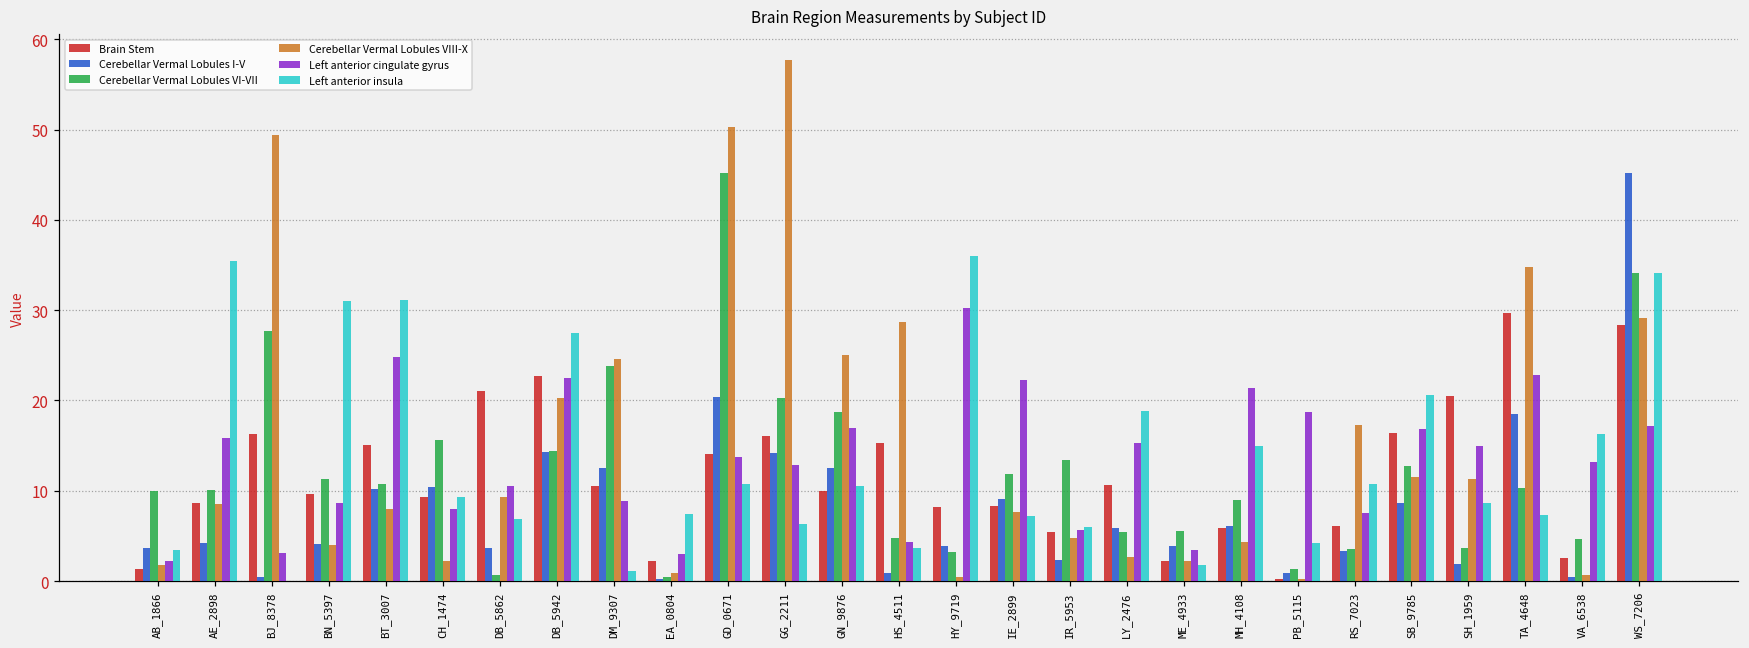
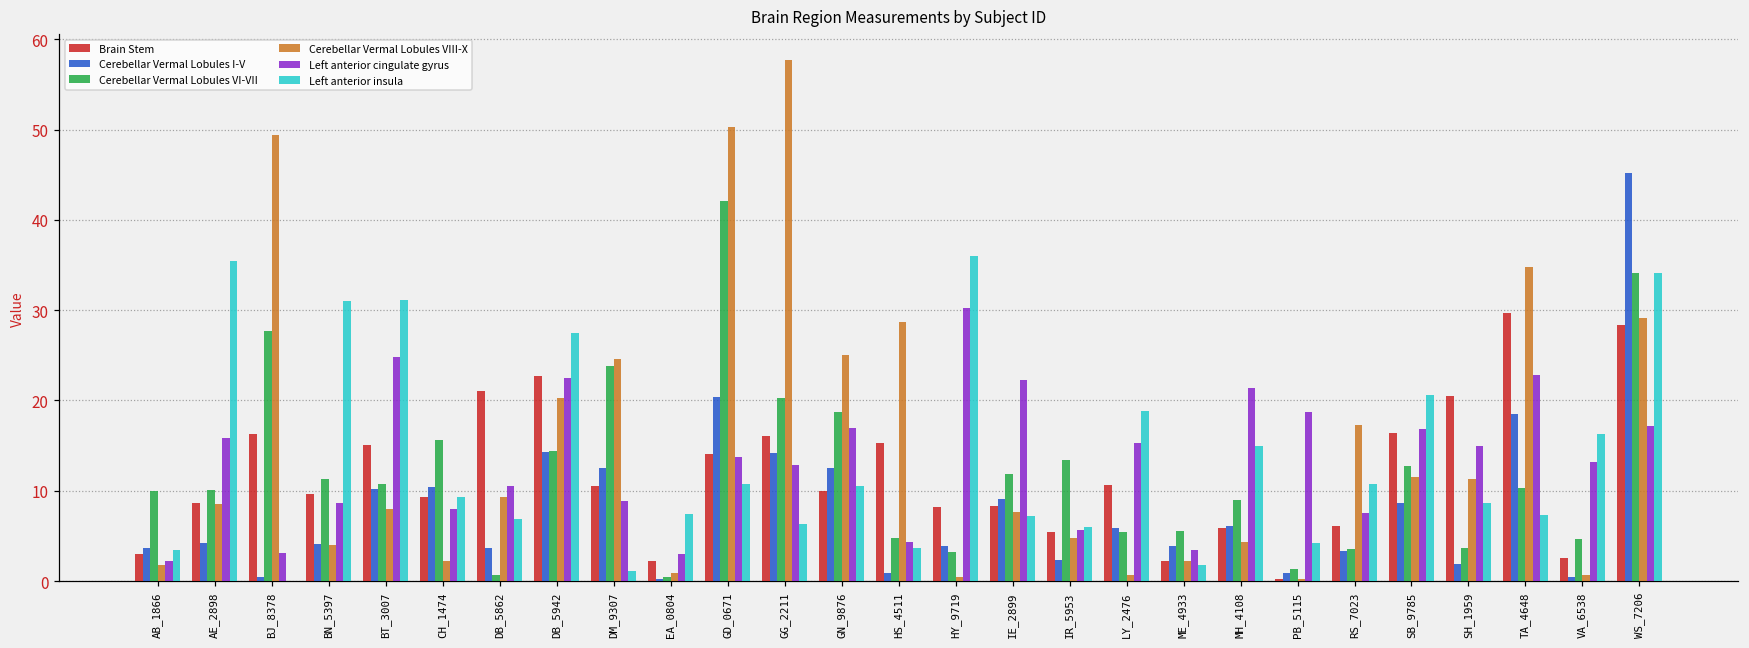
Brain Stem, AB_1866: 1 -> 3
Cerebellar Vermal Lobules VI-VII, GD_0671: 45 -> 42
Cerebellar Vermal Lobules VIII-X, LY_2476: 3 -> 1
